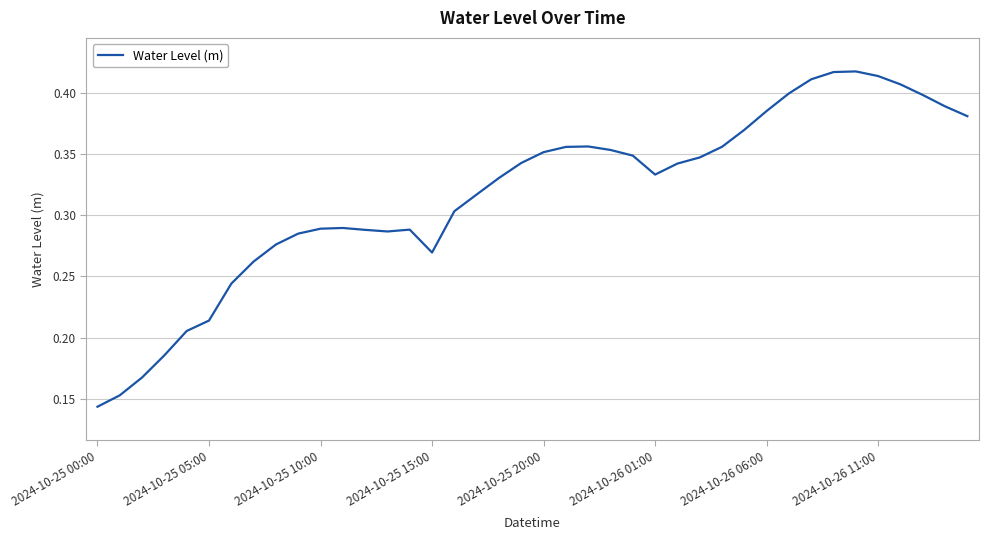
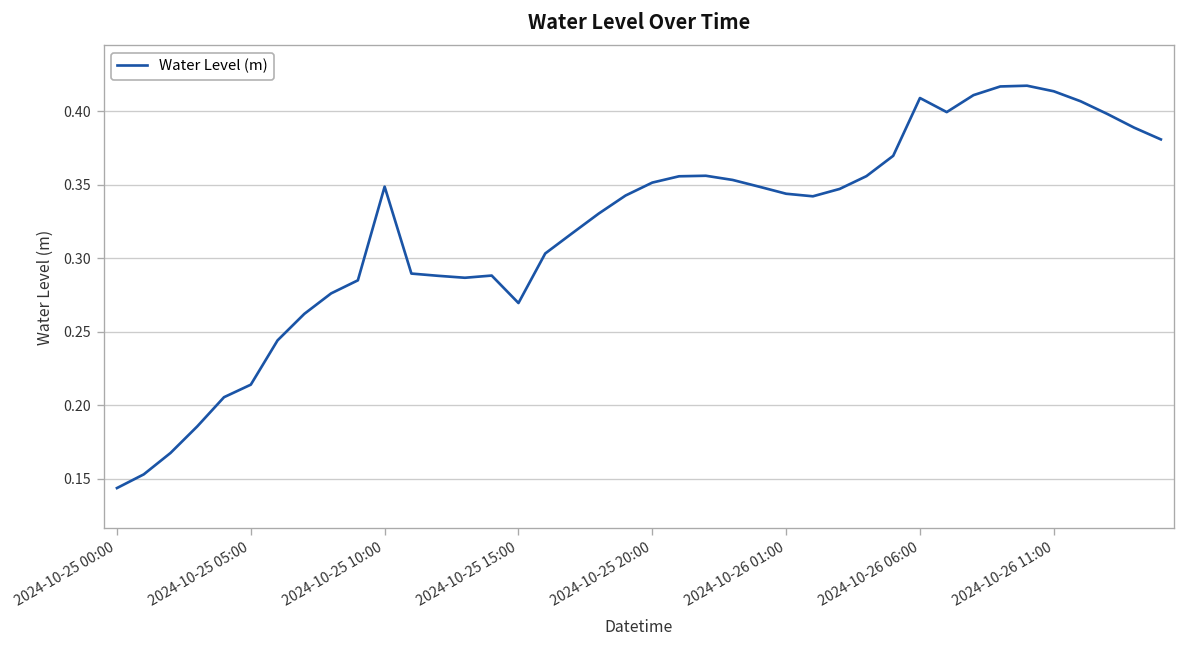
2024-10-25 10:00: 0.289 -> 0.349
2024-10-26 01:00: 0.333 -> 0.344
2024-10-26 06:00: 0.385 -> 0.409
